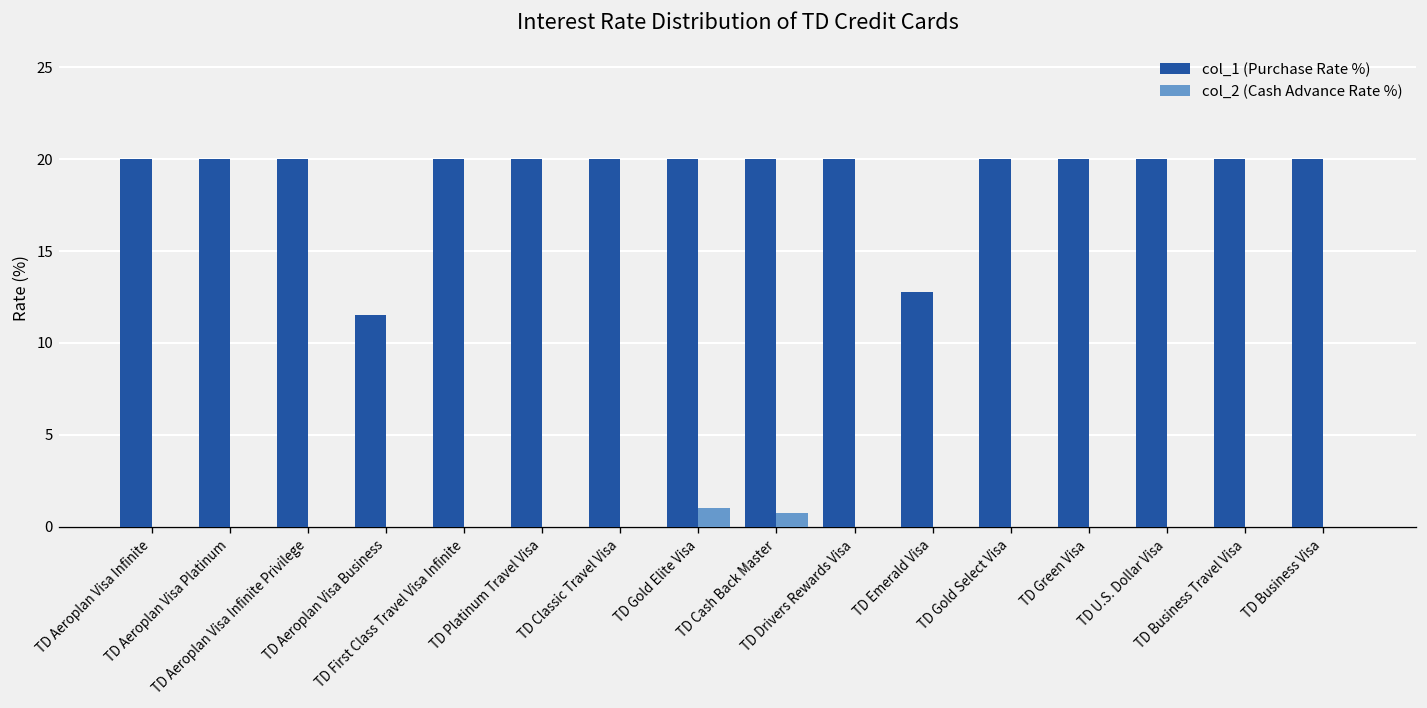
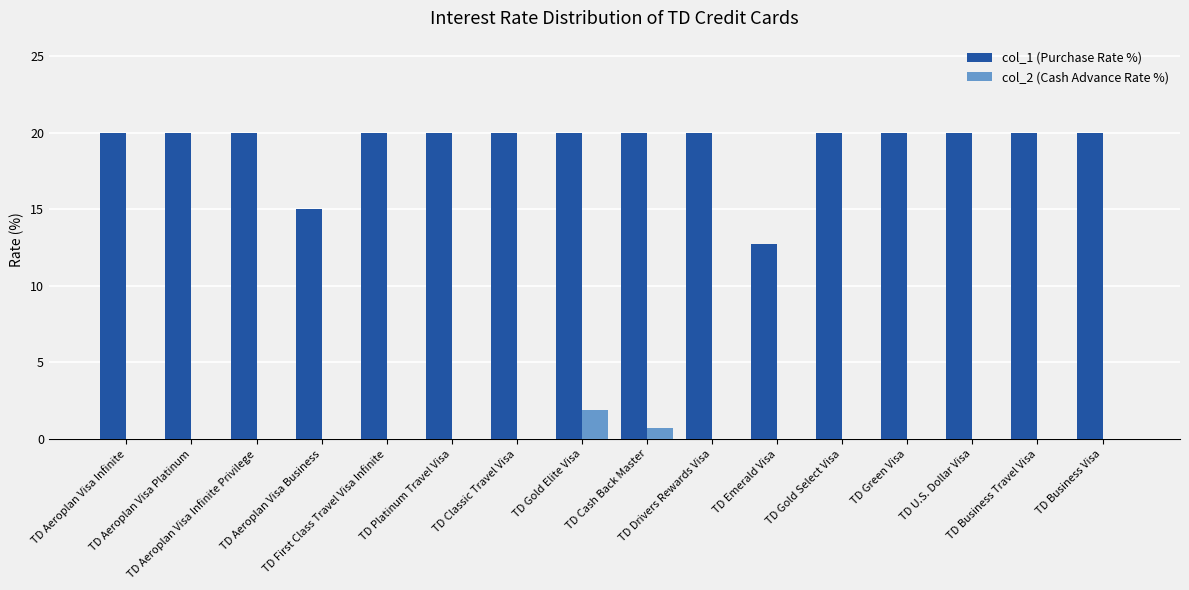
col_1 (Purchase Rate %), TD Aeroplan Visa Business: 11.5 -> 15.0
col_2 (Cash Advance Rate %), TD Gold Elite Visa: 1.0 -> 1.9
